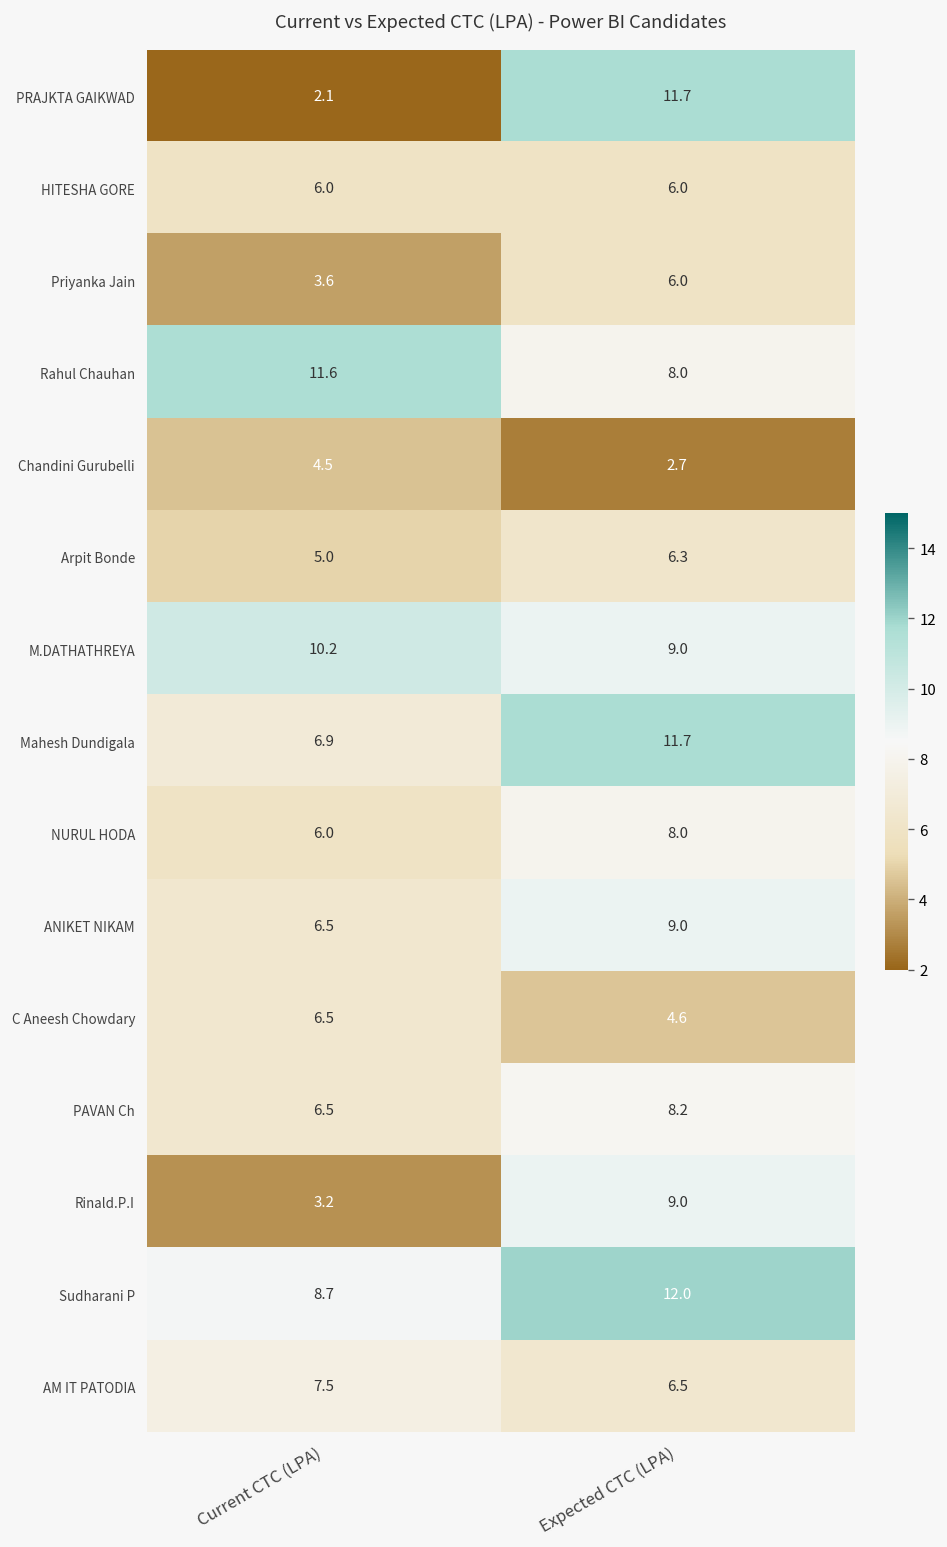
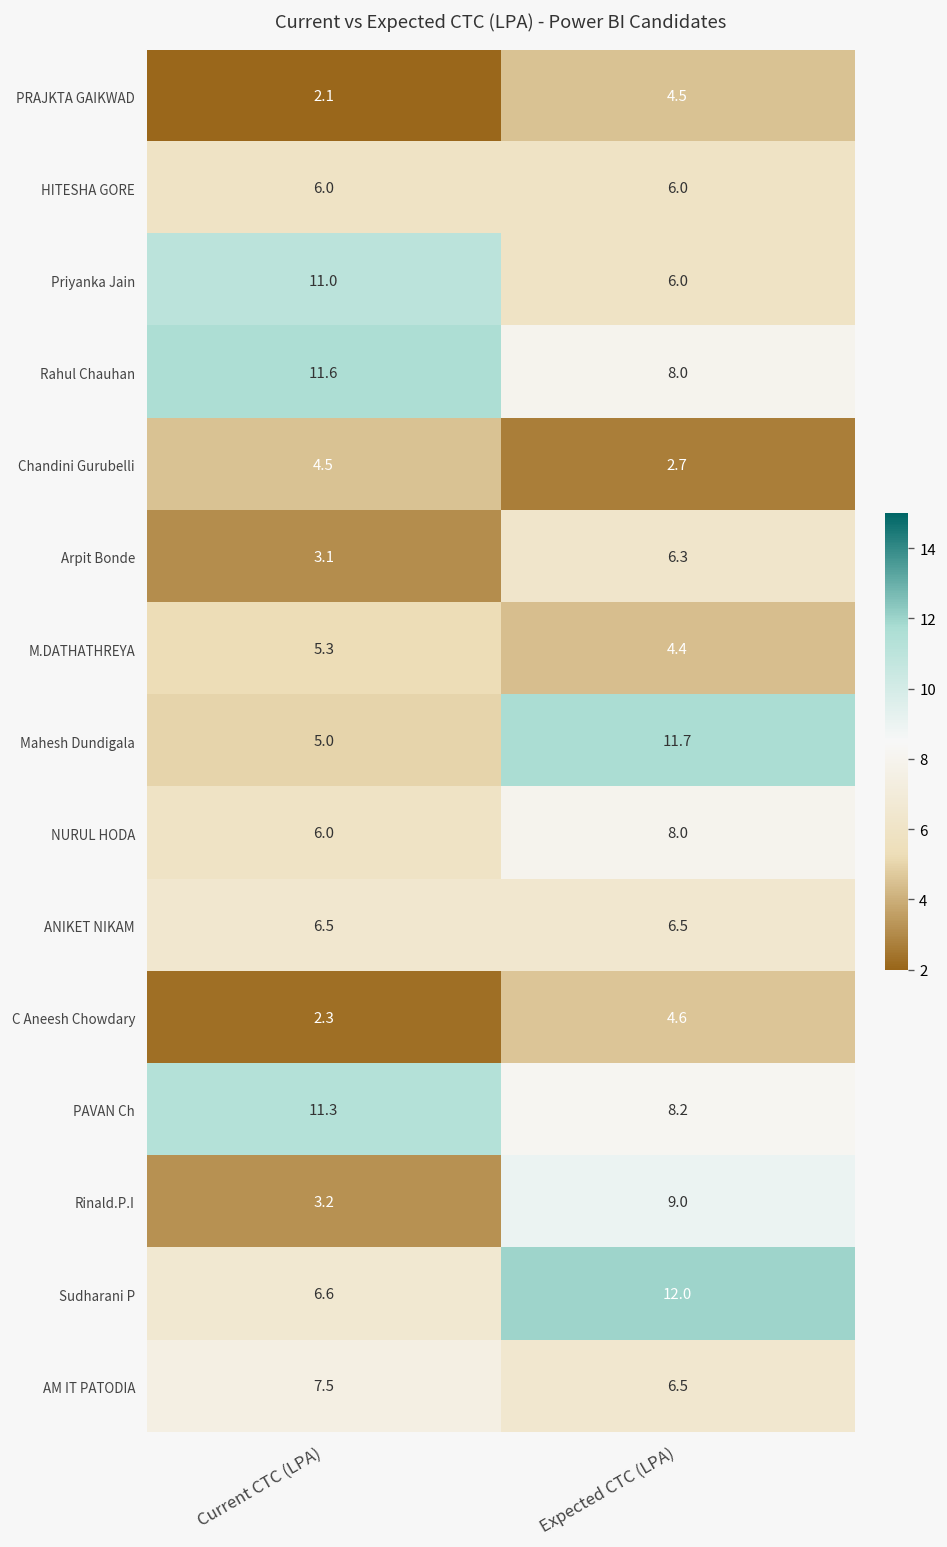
PRAJKTA GAIKWAD, Expected CTC (LPA): 11.7 -> 4.5
Priyanka Jain, Current CTC (LPA): 3.6 -> 11.0
Arpit Bonde, Current CTC (LPA): 5.0 -> 3.1
M.DATHATHREYA, Current CTC (LPA): 10.2 -> 5.3
M.DATHATHREYA, Expected CTC (LPA): 9.0 -> 4.4
Mahesh Dundigala, Current CTC (LPA): 6.9 -> 5.0
ANIKET NIKAM, Expected CTC (LPA): 9.0 -> 6.5
C Aneesh Chowdary, Current CTC (LPA): 6.5 -> 2.3
PAVAN Ch, Current CTC (LPA): 6.5 -> 11.3
Sudharani P, Current CTC (LPA): 8.7 -> 6.6
